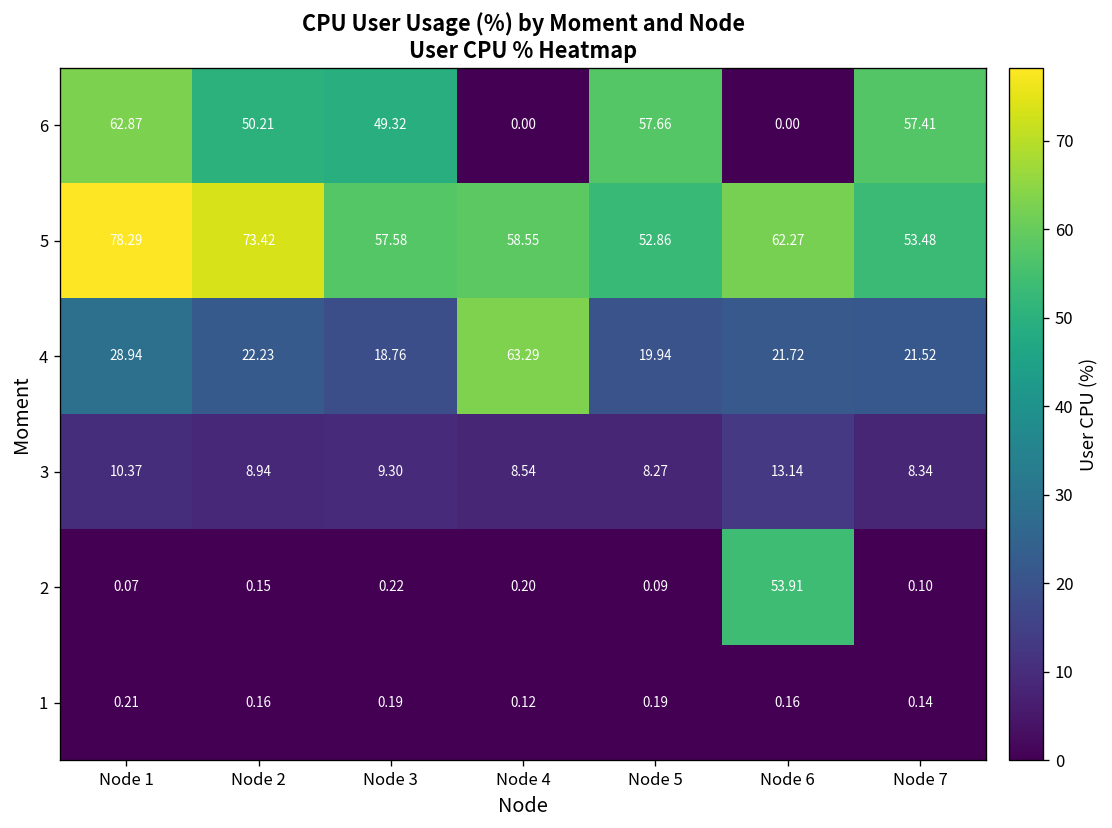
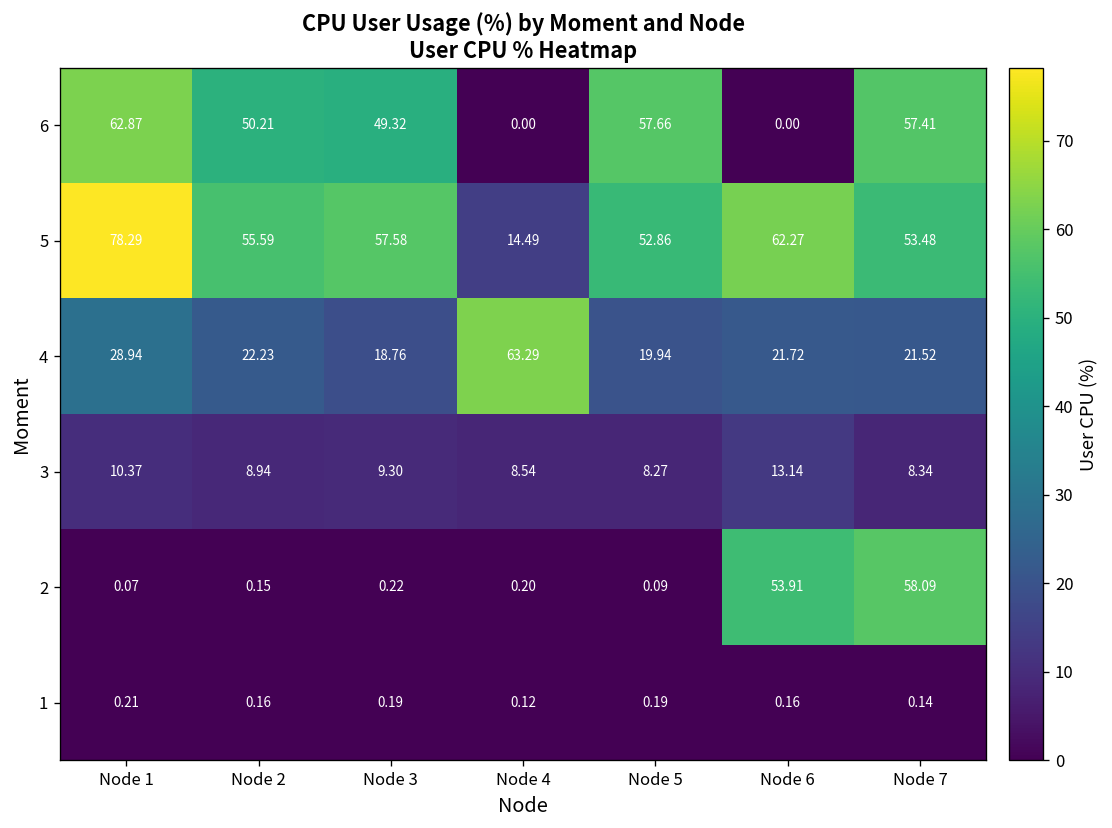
5, Node 2: 73.42 -> 55.59
5, Node 4: 58.55 -> 14.49
2, Node 7: 0.10 -> 58.09
